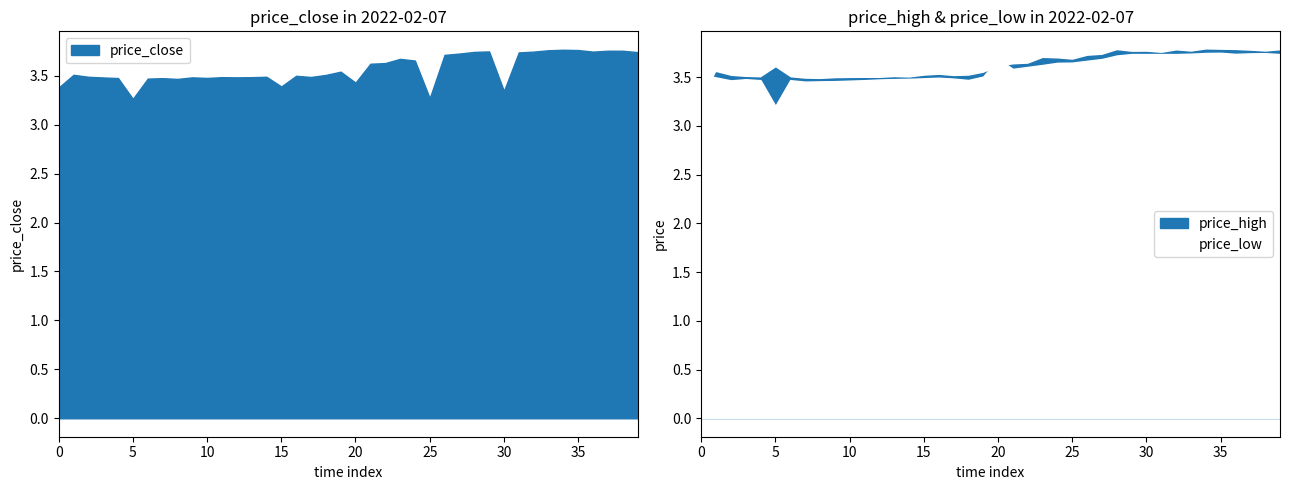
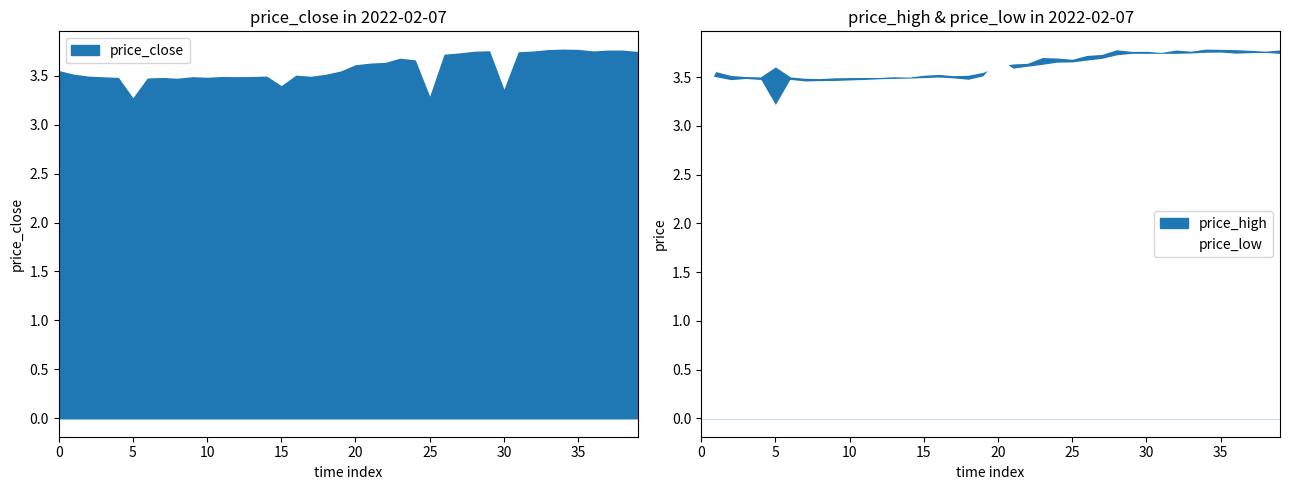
price_close in 2022-02-07, 0: 3.4 -> 3.5
price_close in 2022-02-07, 20: 3.4 -> 3.6
